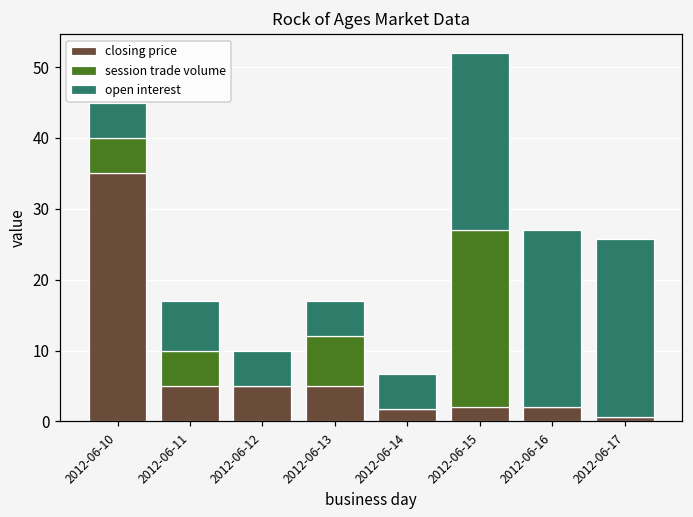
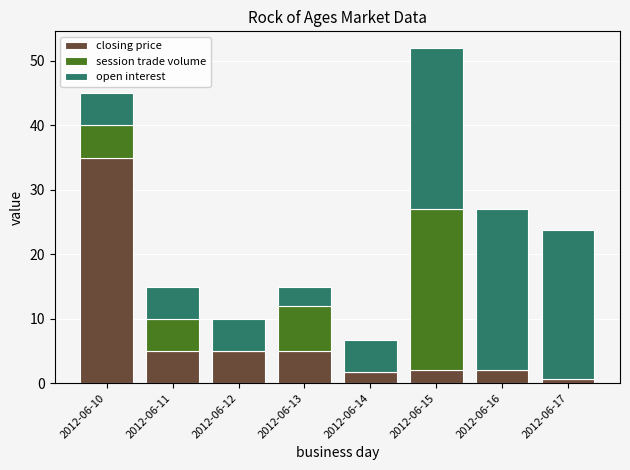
open interest, 2012-06-11: 7 -> 5
open interest, 2012-06-13: 5 -> 3
open interest, 2012-06-17: 25 -> 23
